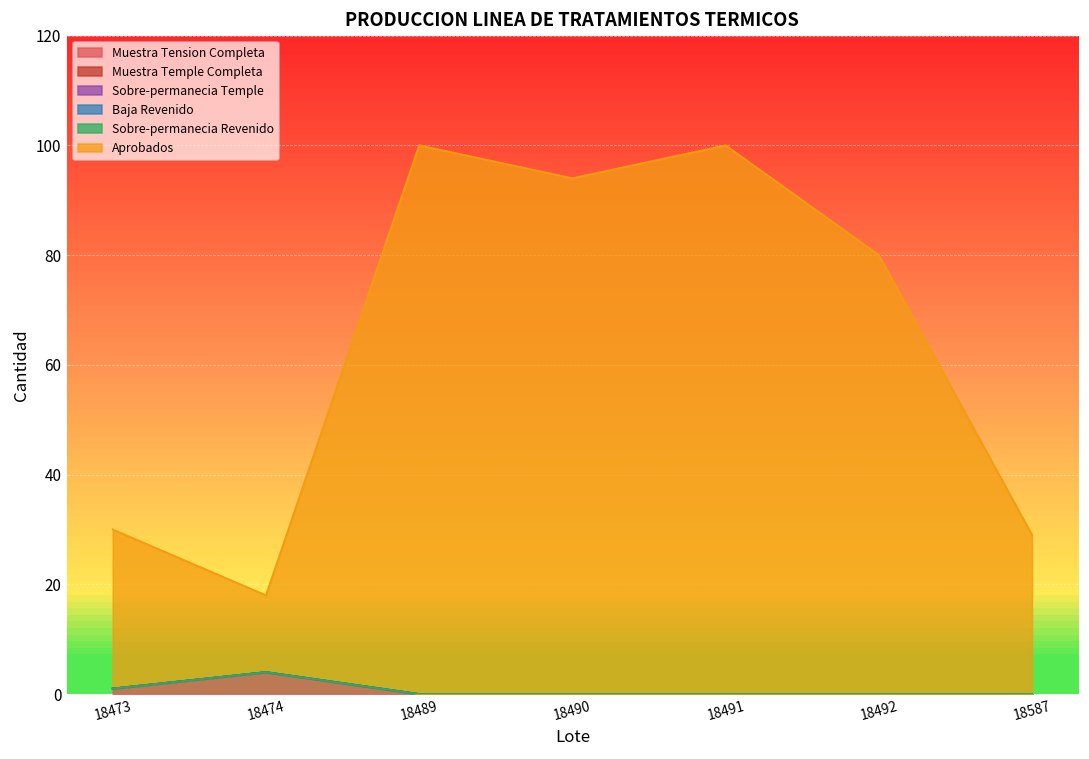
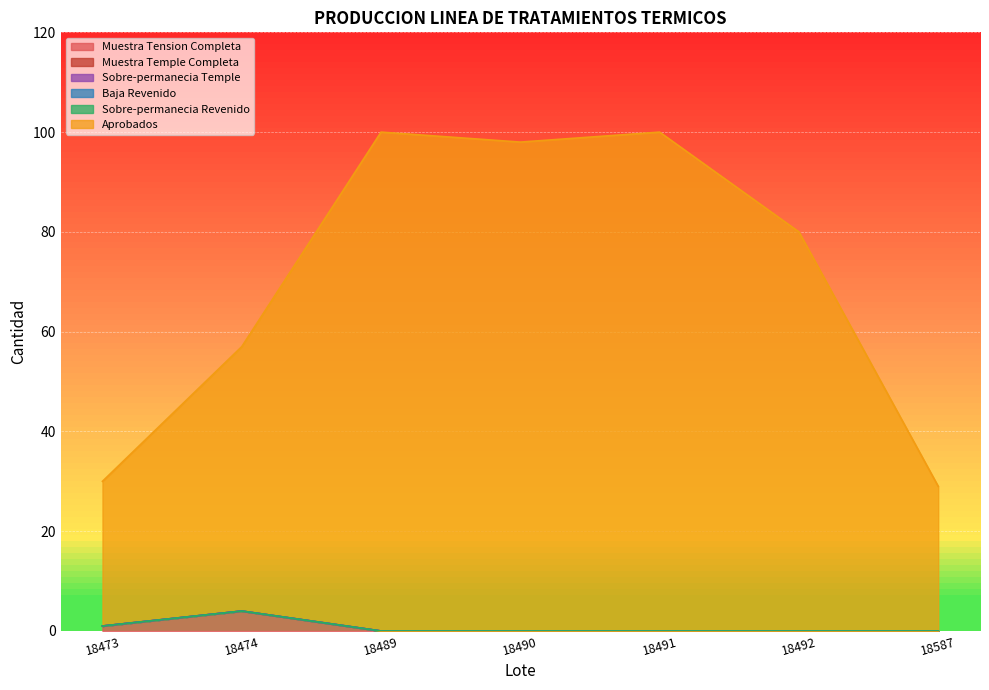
Aprobados, 18474: 14 -> 53
Aprobados, 18490: 94 -> 98
